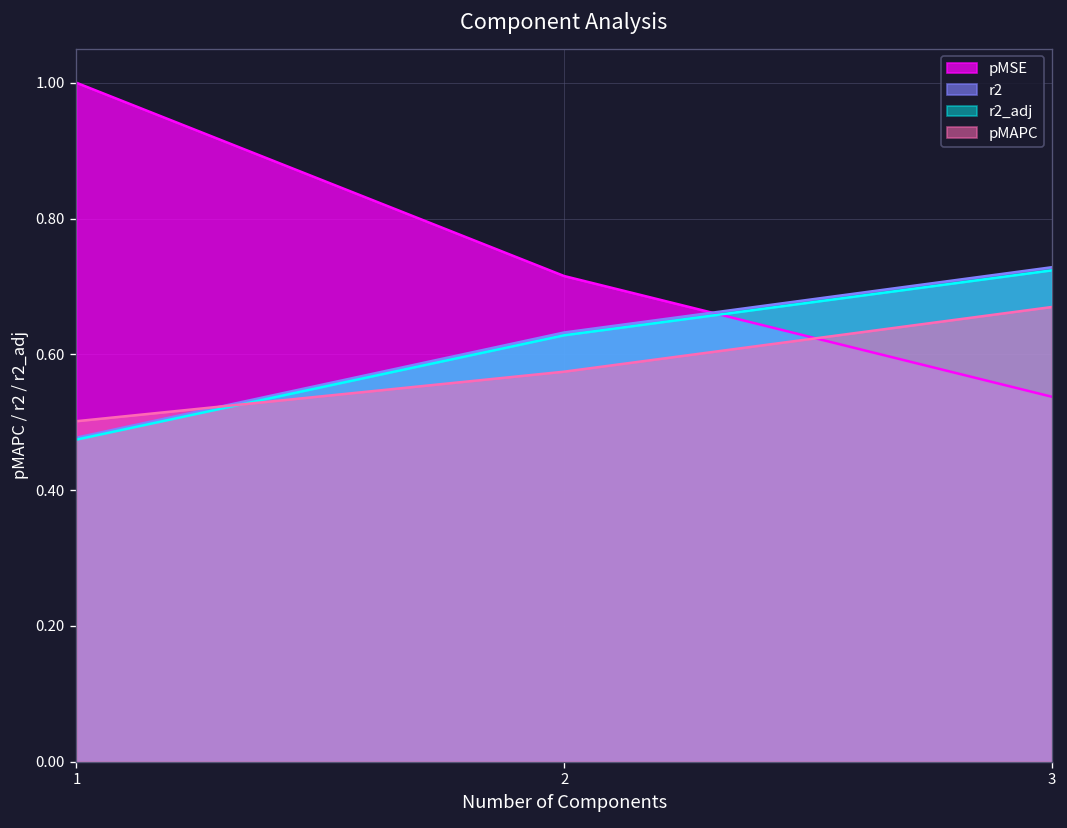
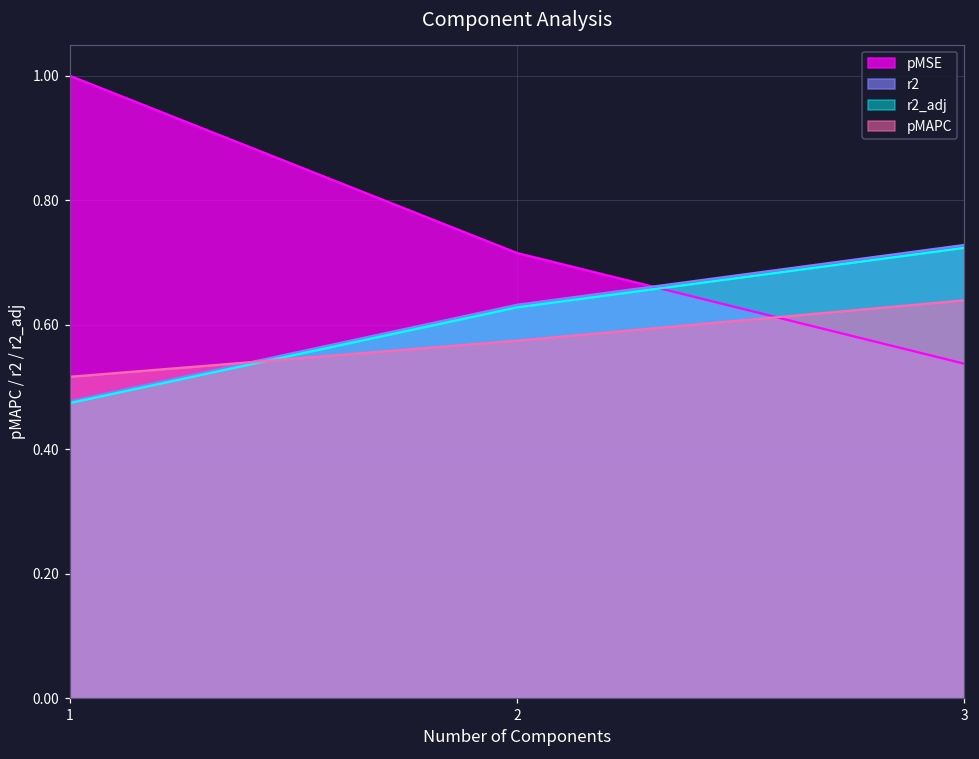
pMAPC, 1: 0.50 -> 0.52
pMAPC, 3: 0.67 -> 0.64
